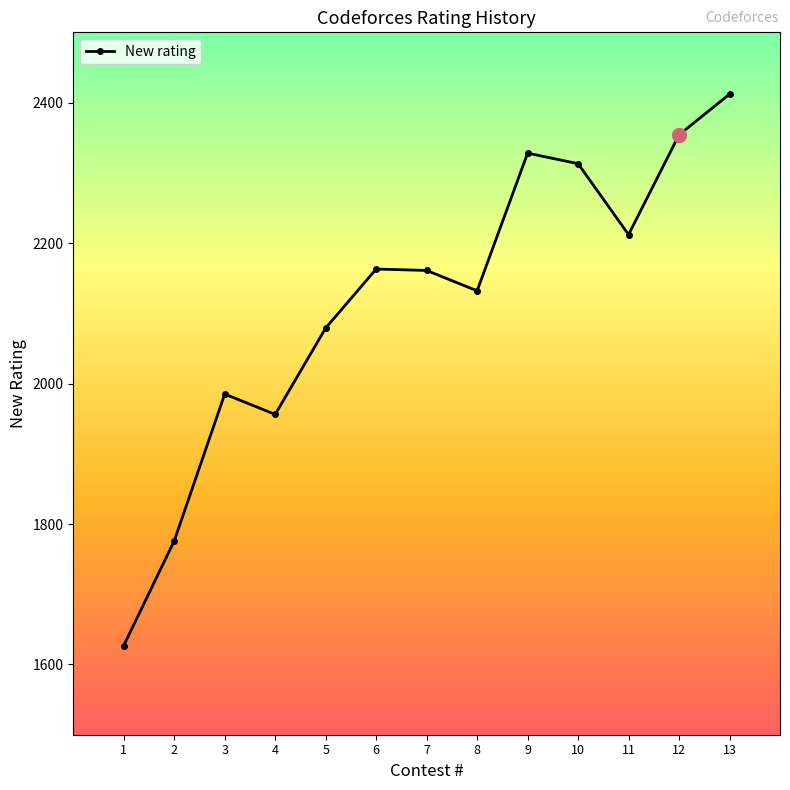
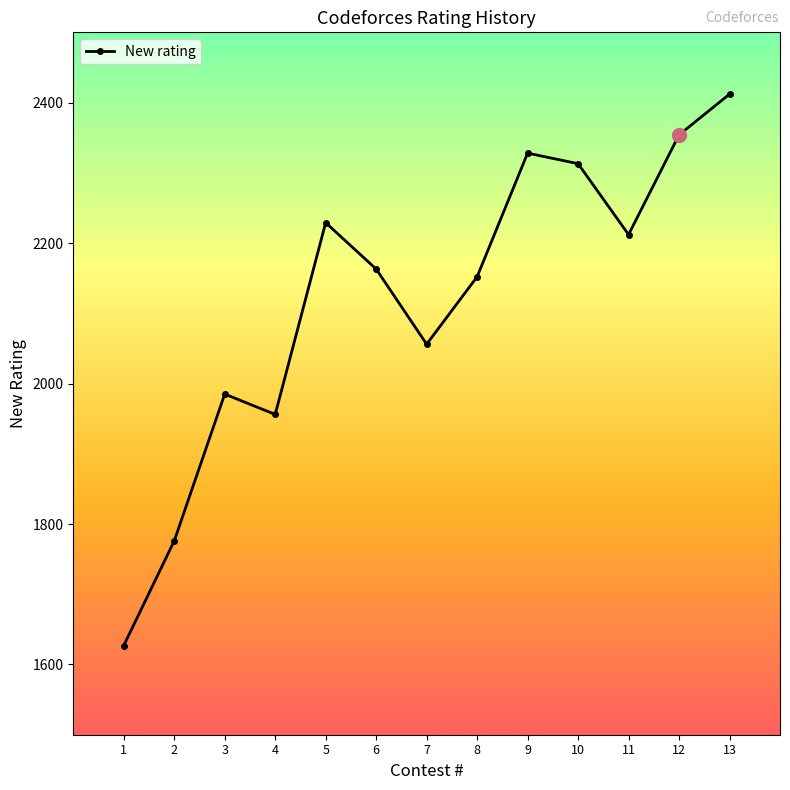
New rating, 5: 2080 -> 2230
New rating, 7: 2160 -> 2060
New rating, 8: 2130 -> 2150
